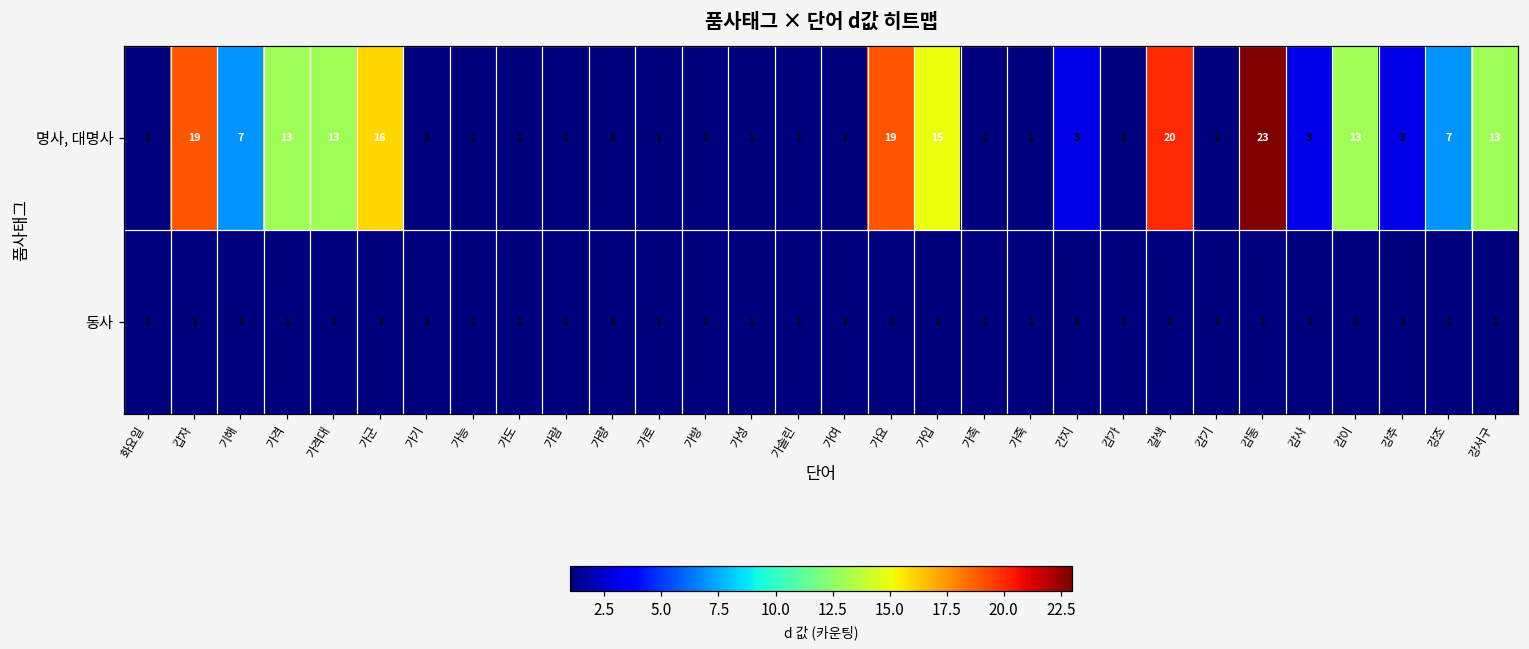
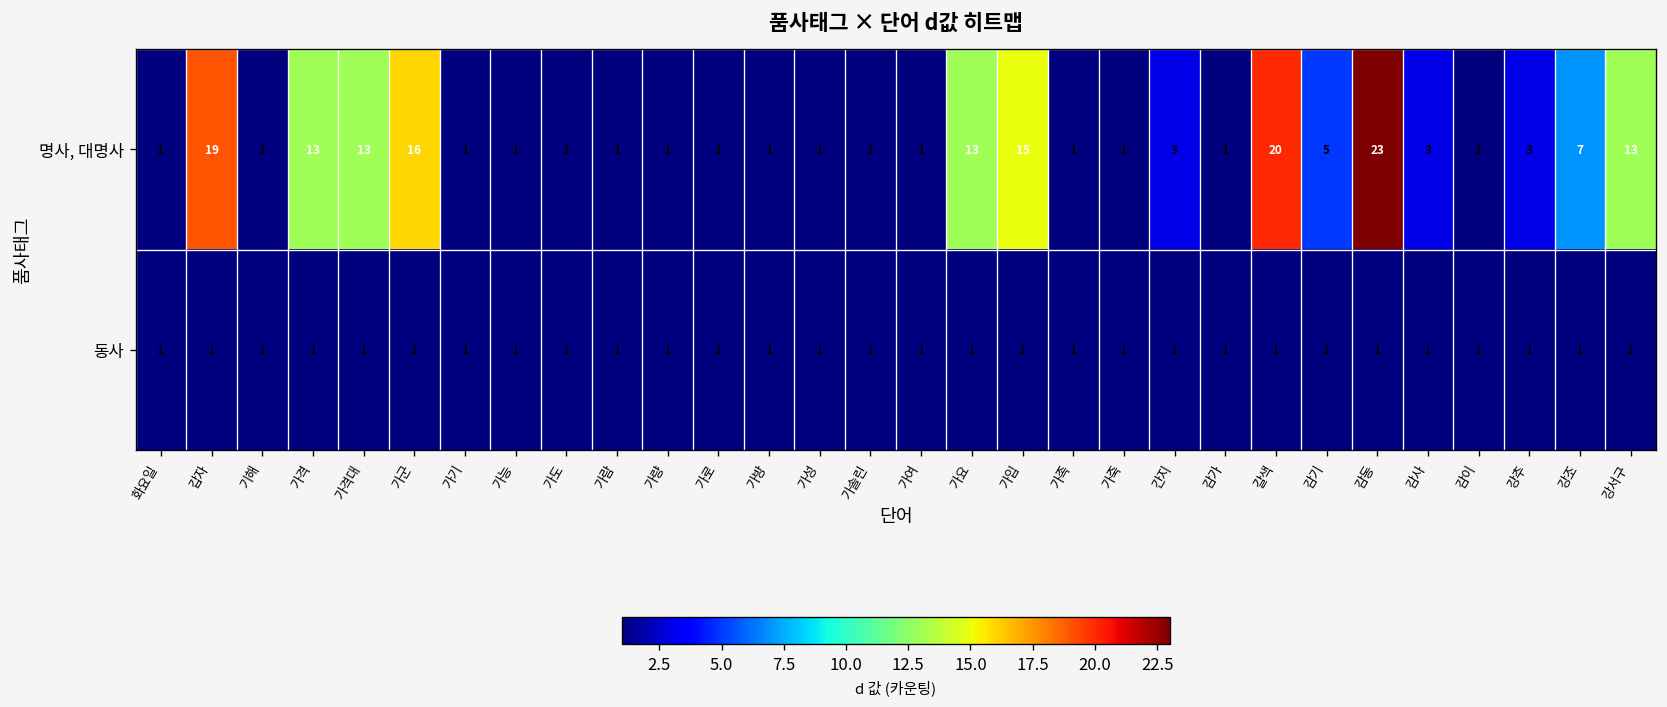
명사, 대명사, 기해: 7 -> 1
명사, 대명사, 가요: 19 -> 13
명사, 대명사, 감기: 1 -> 5
명사, 대명사, 감이: 13 -> 1
